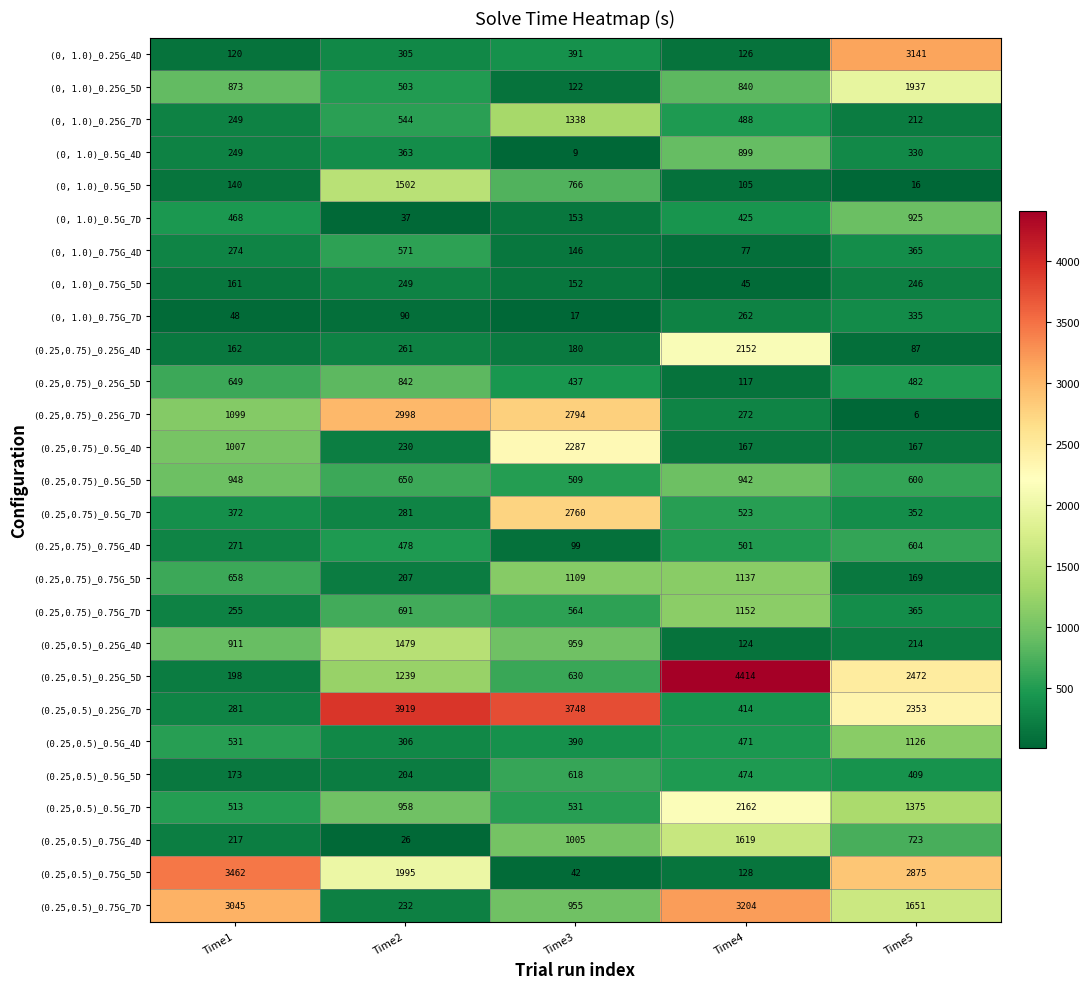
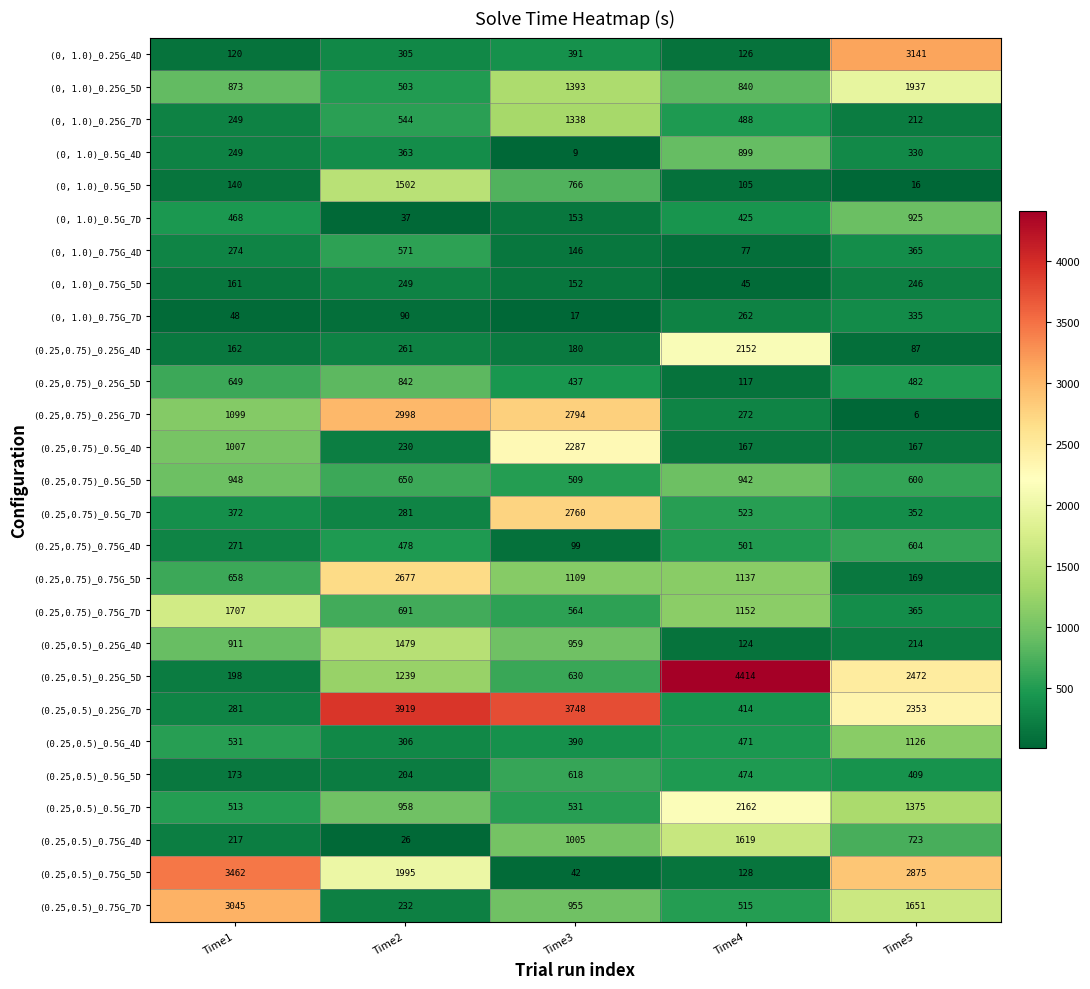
(0, 1.0)_0.25G_5D, Time3: 122 -> 1393
(0.25,0.75)_0.75G_5D, Time2: 207 -> 2677
(0.25,0.75)_0.75G_7D, Time1: 255 -> 1707
(0.25,0.5)_0.75G_7D, Time4: 3204 -> 515
